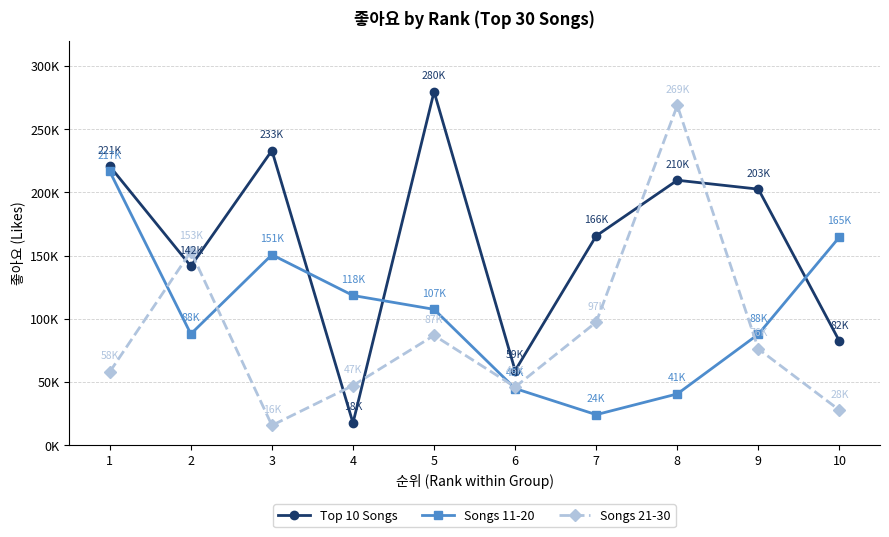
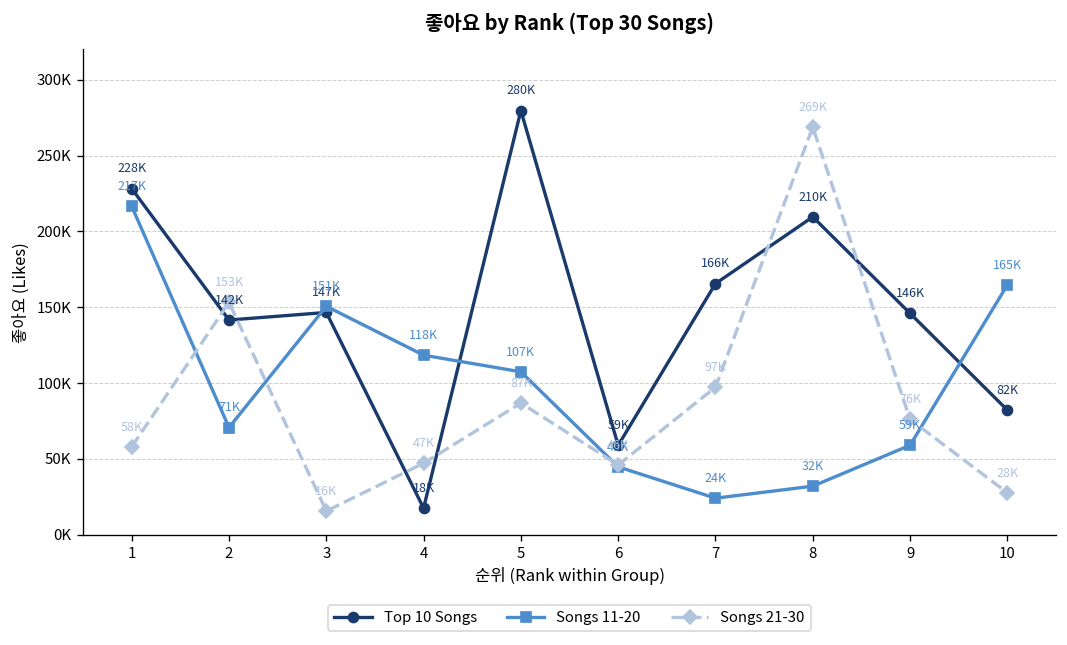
Top 10 Songs, 1: 221K -> 228K
Songs 11-20, 2: 88K -> 71K
Top 10 Songs, 3: 233K -> 147K
Songs 11-20, 8: 41K -> 32K
Top 10 Songs, 9: 203K -> 146K
Songs 11-20, 9: 88K -> 59K
